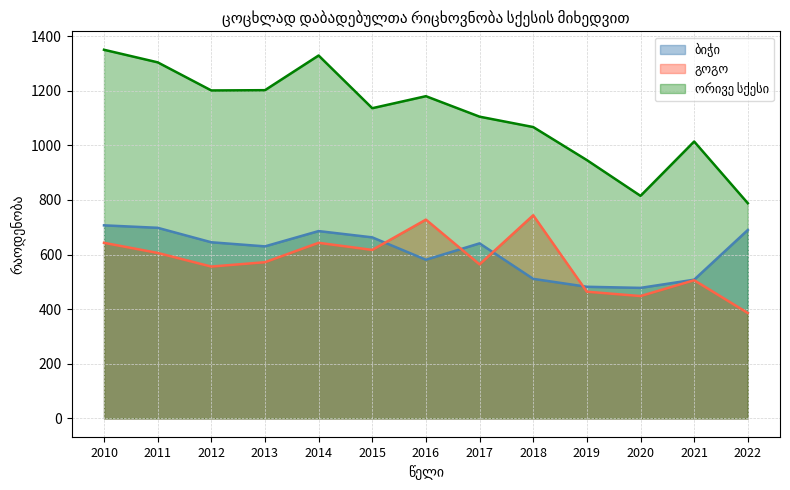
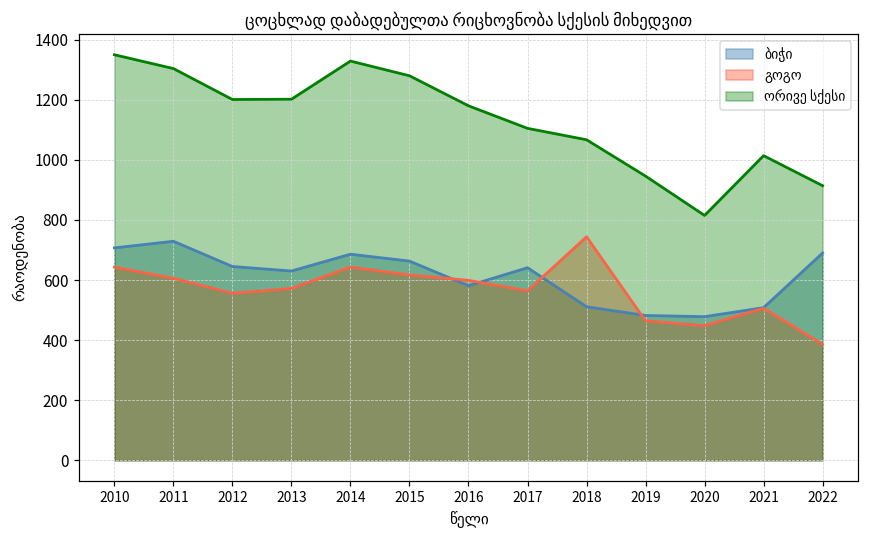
ბიჭი, 2011: 700 -> 730
ორივე სქესი, 2015: 1140 -> 1280
გოგო, 2016: 730 -> 600
ორივე სქესი, 2022: 790 -> 910
